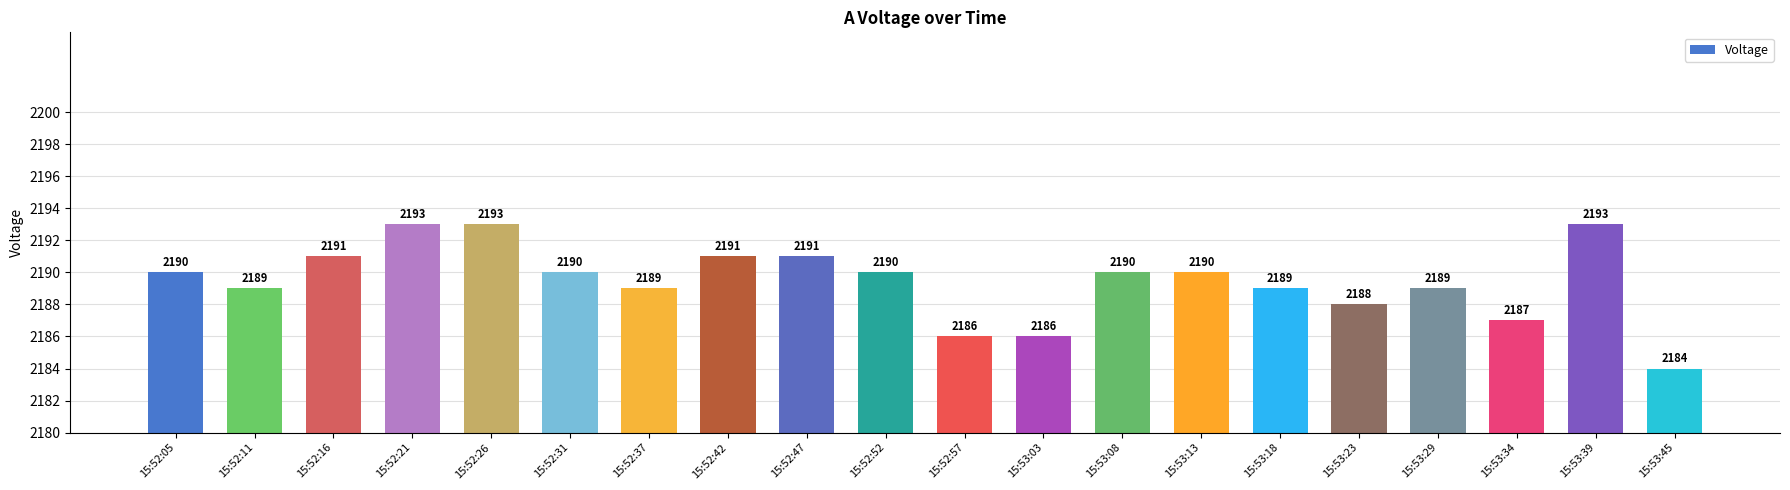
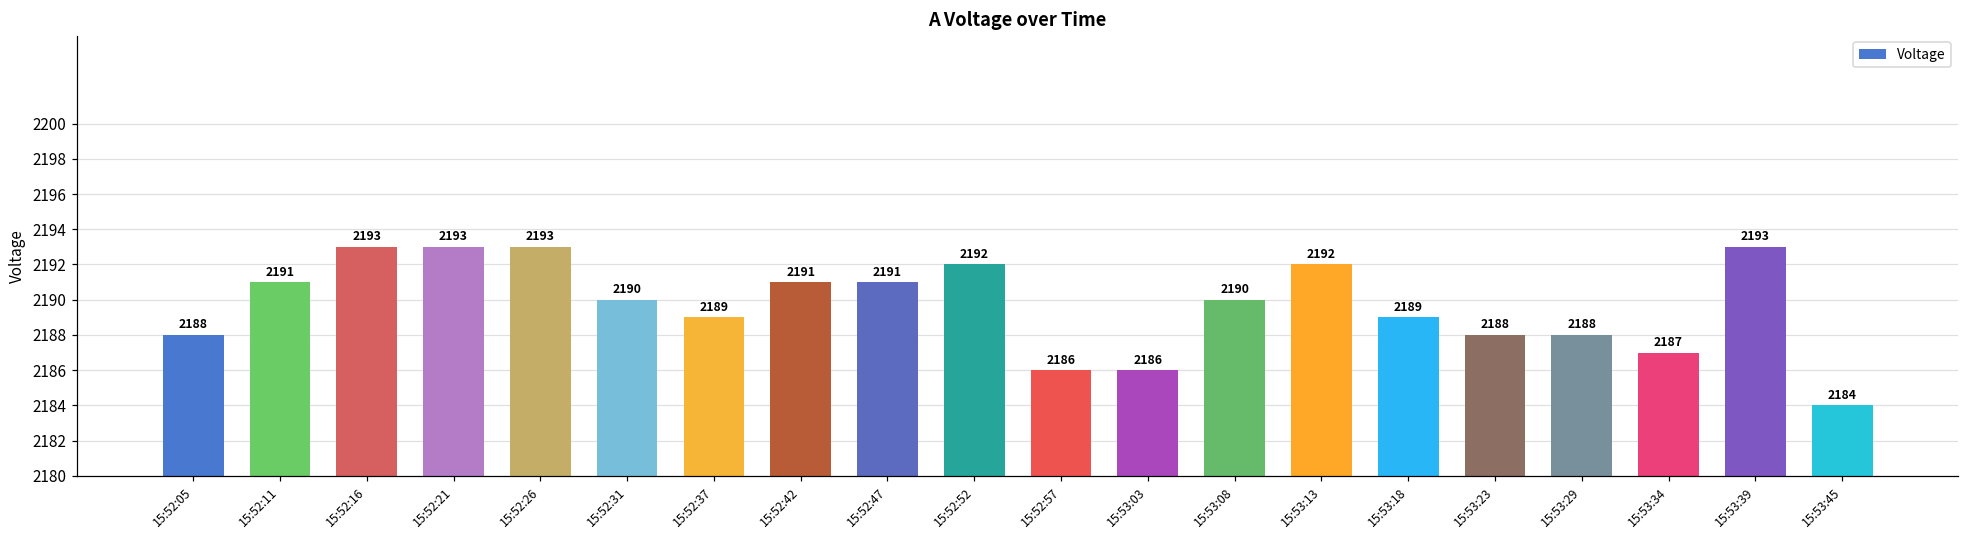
15:52:05: 2190 -> 2188
15:52:11: 2189 -> 2191
15:52:16: 2191 -> 2193
15:52:52: 2190 -> 2192
15:53:13: 2190 -> 2192
15:53:29: 2189 -> 2188
